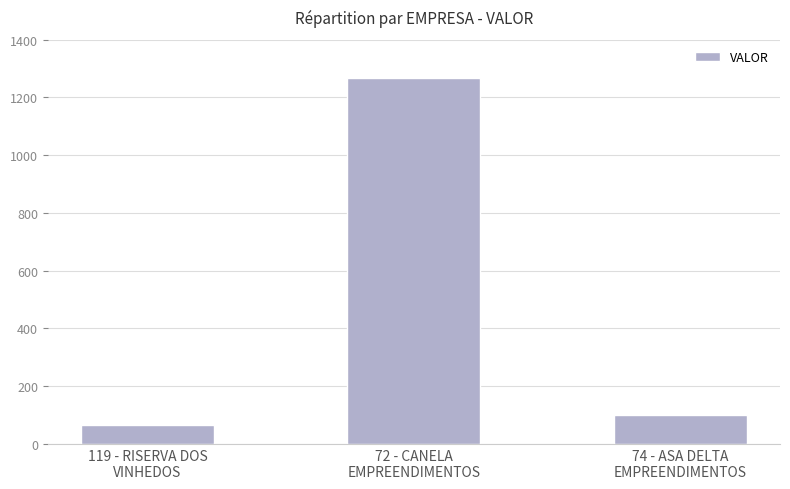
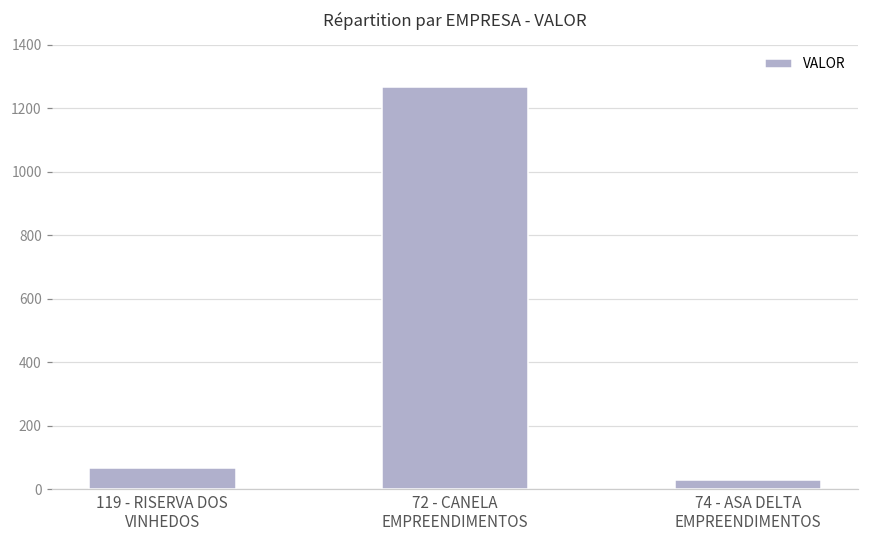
74 - ASA DELTA EMPREENDIMENTOS: 100 -> 30
